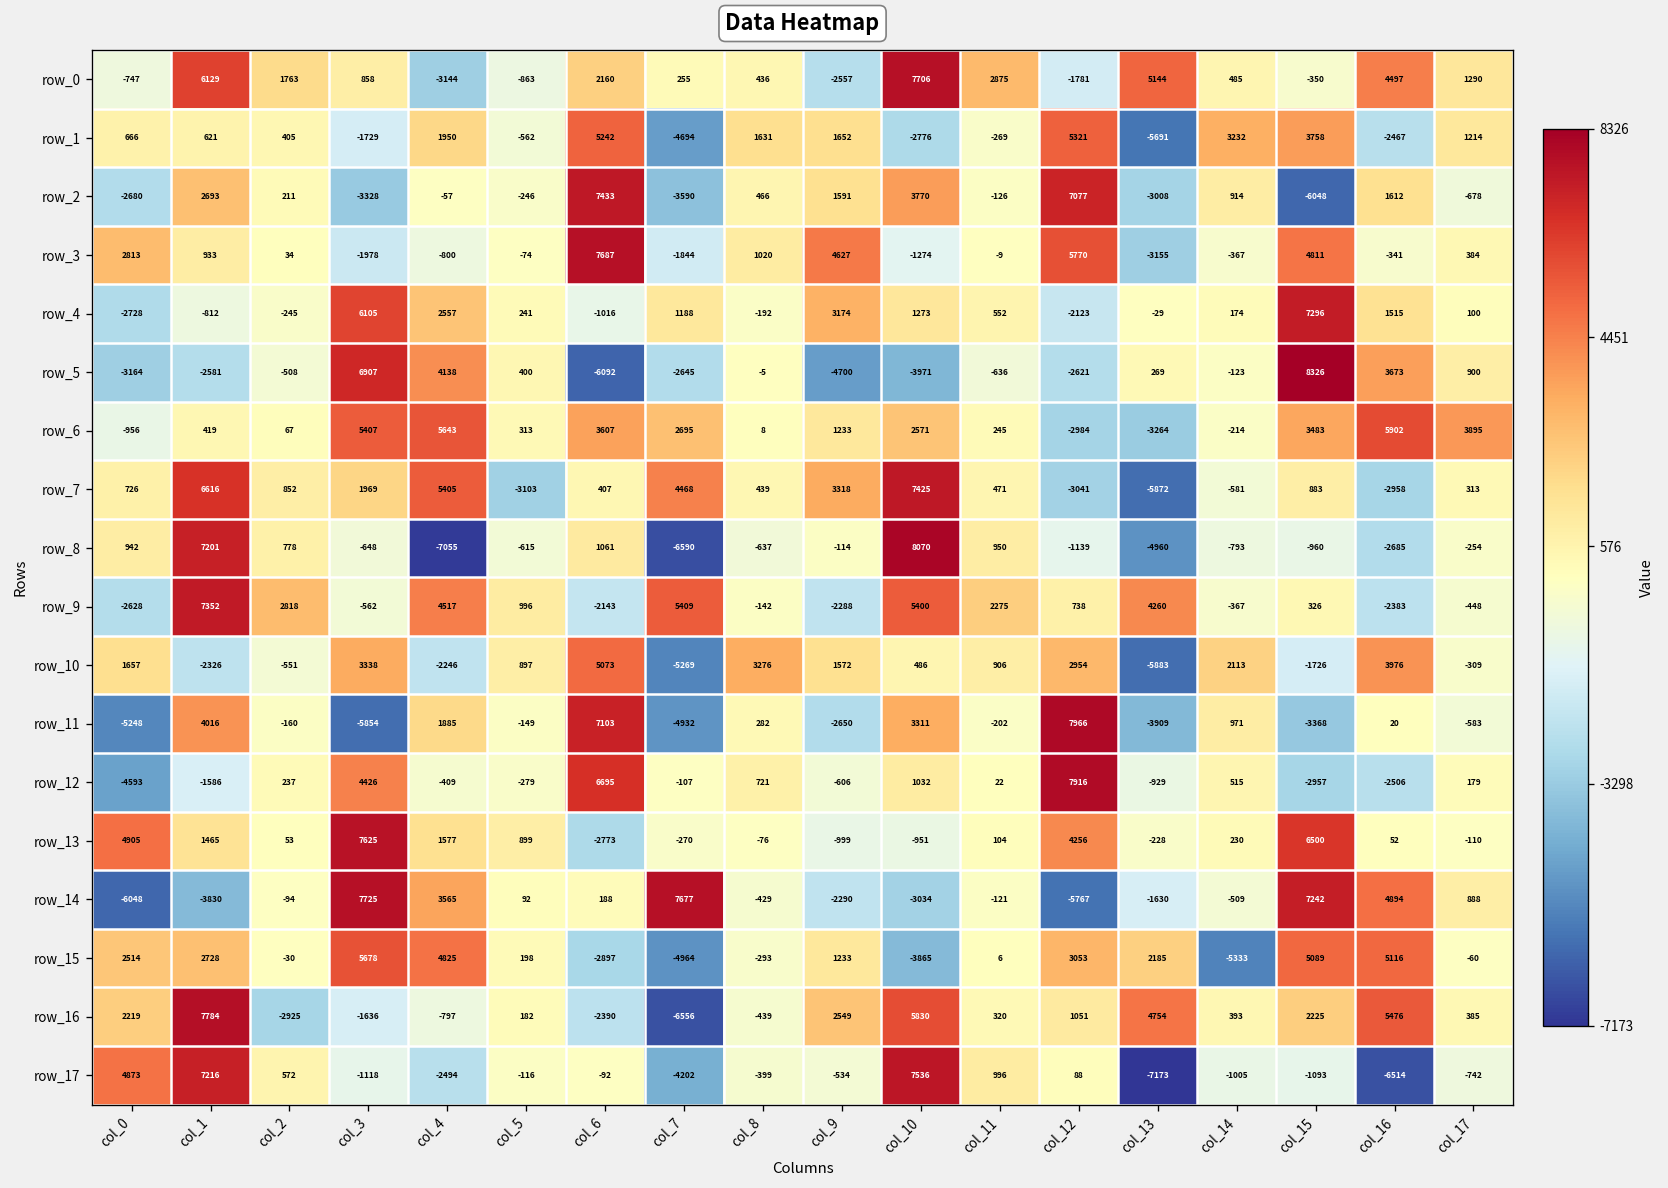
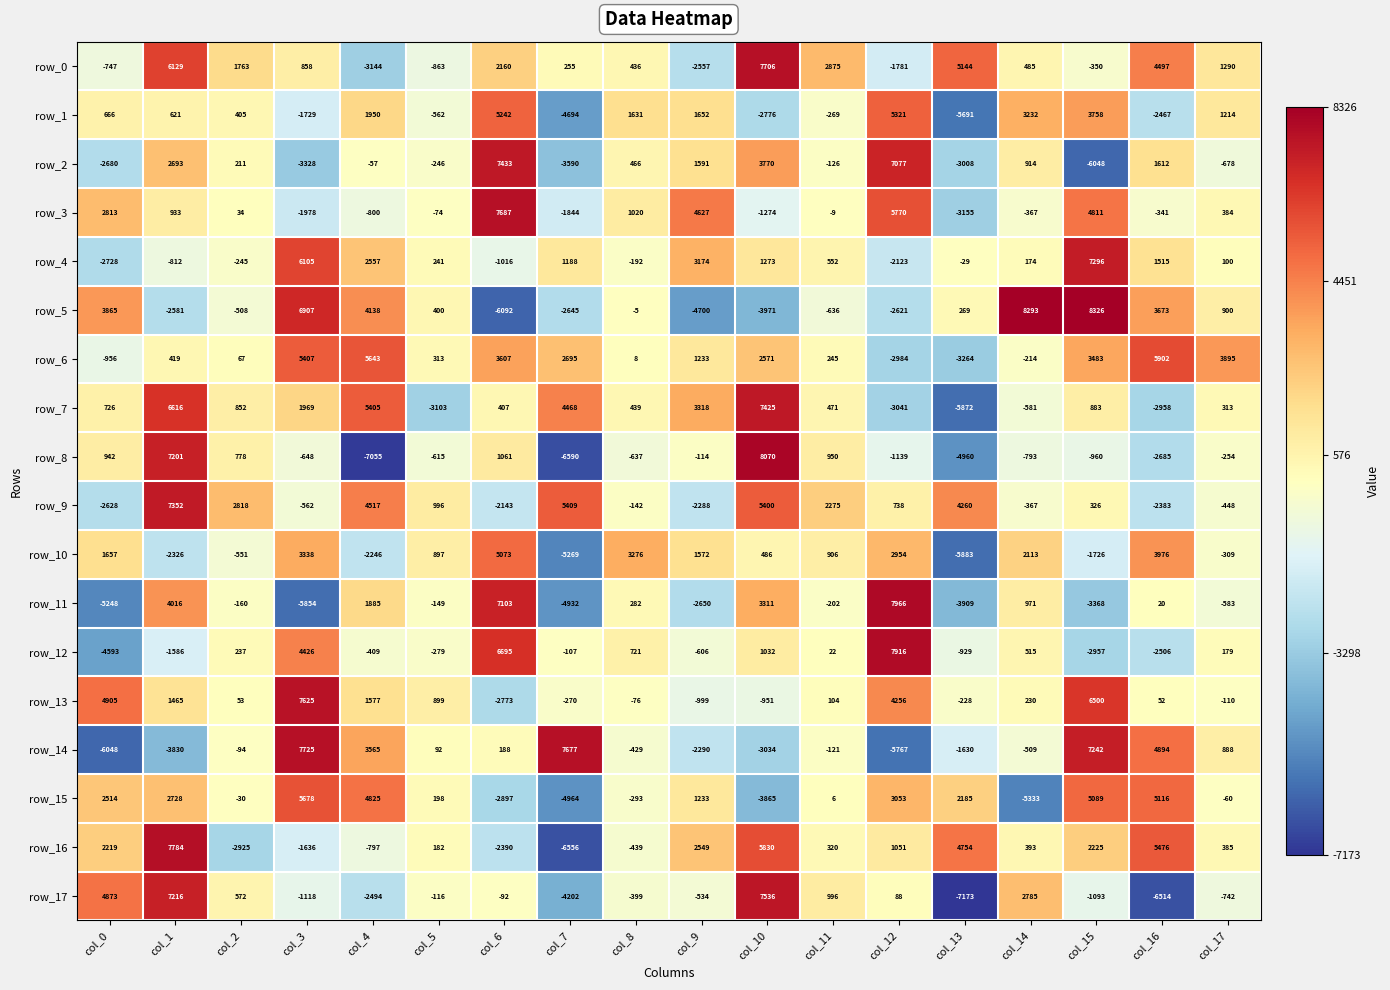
row_5, col_0: -3164 -> 3865
row_5, col_14: -123 -> 8293
row_17, col_14: -1005 -> 2785
